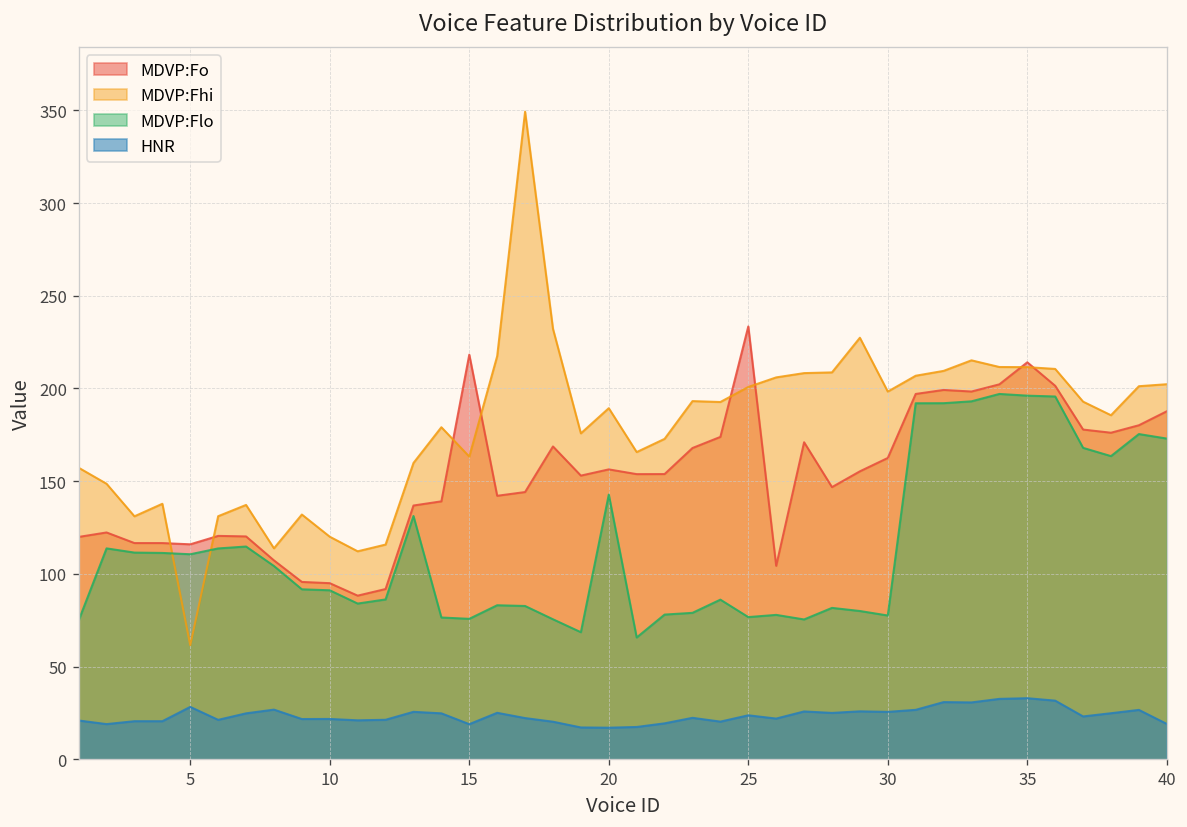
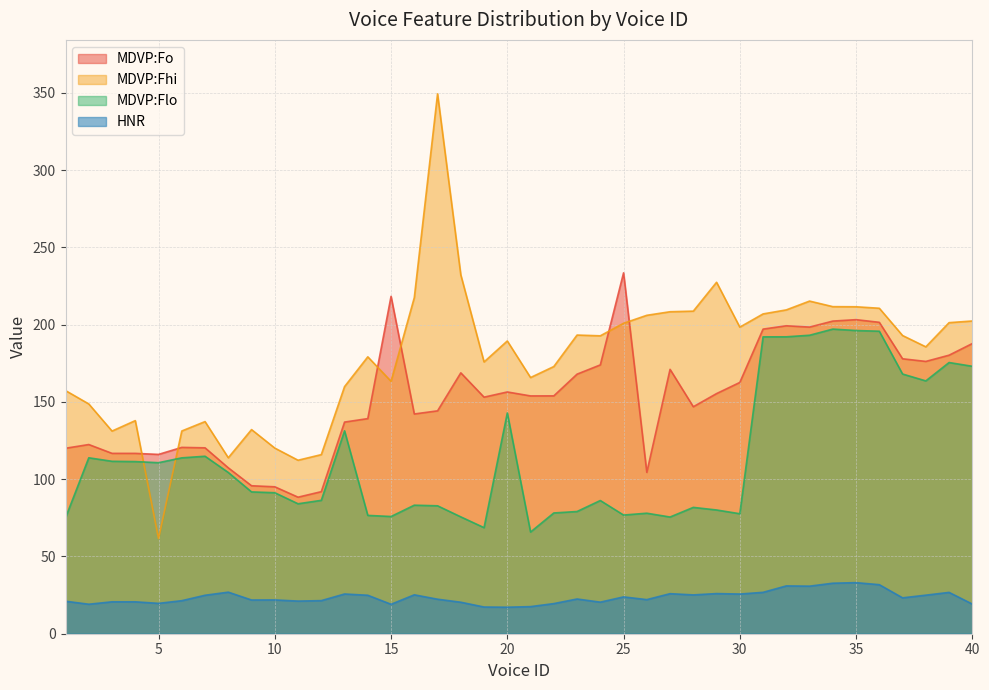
HNR, 5: 28 -> 20
MDVP:Fo, 35: 214 -> 203
